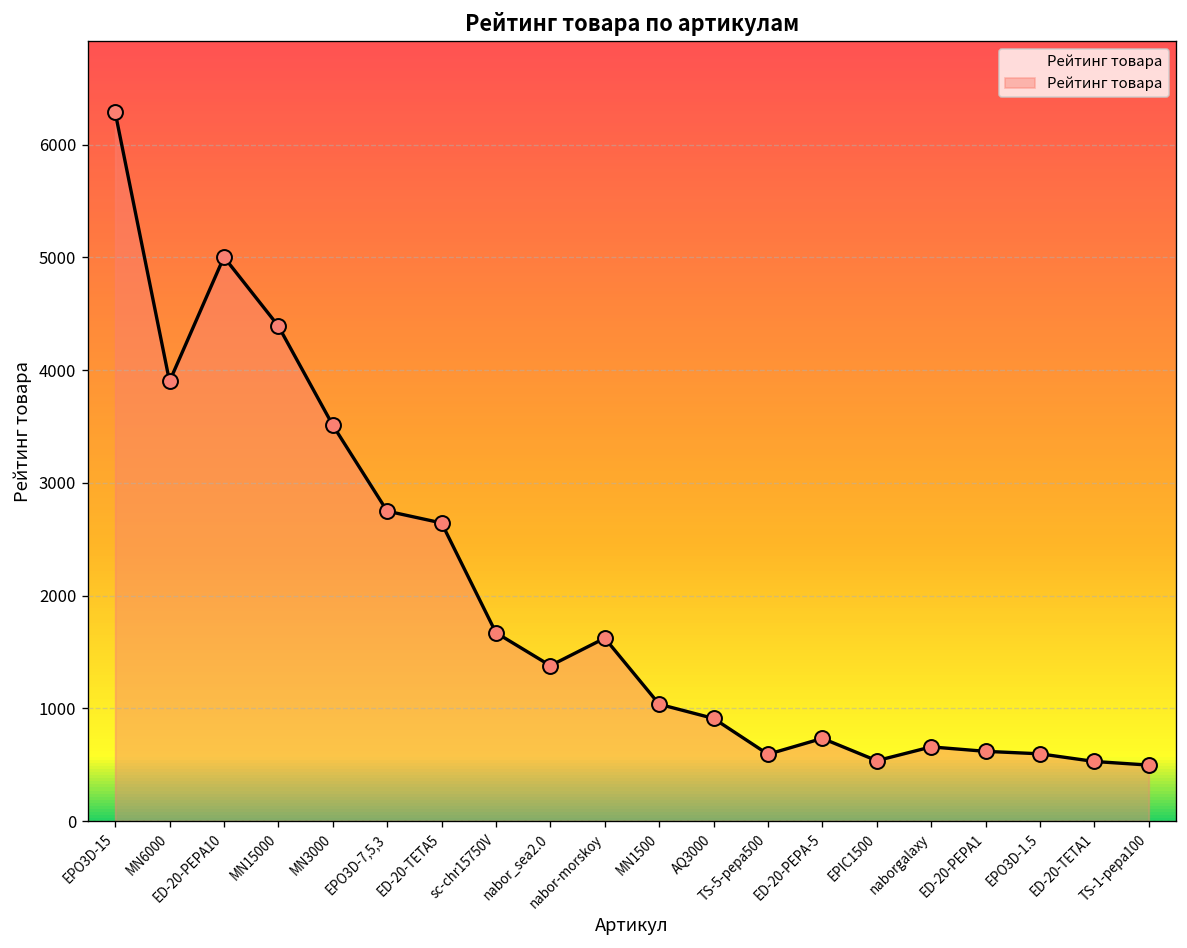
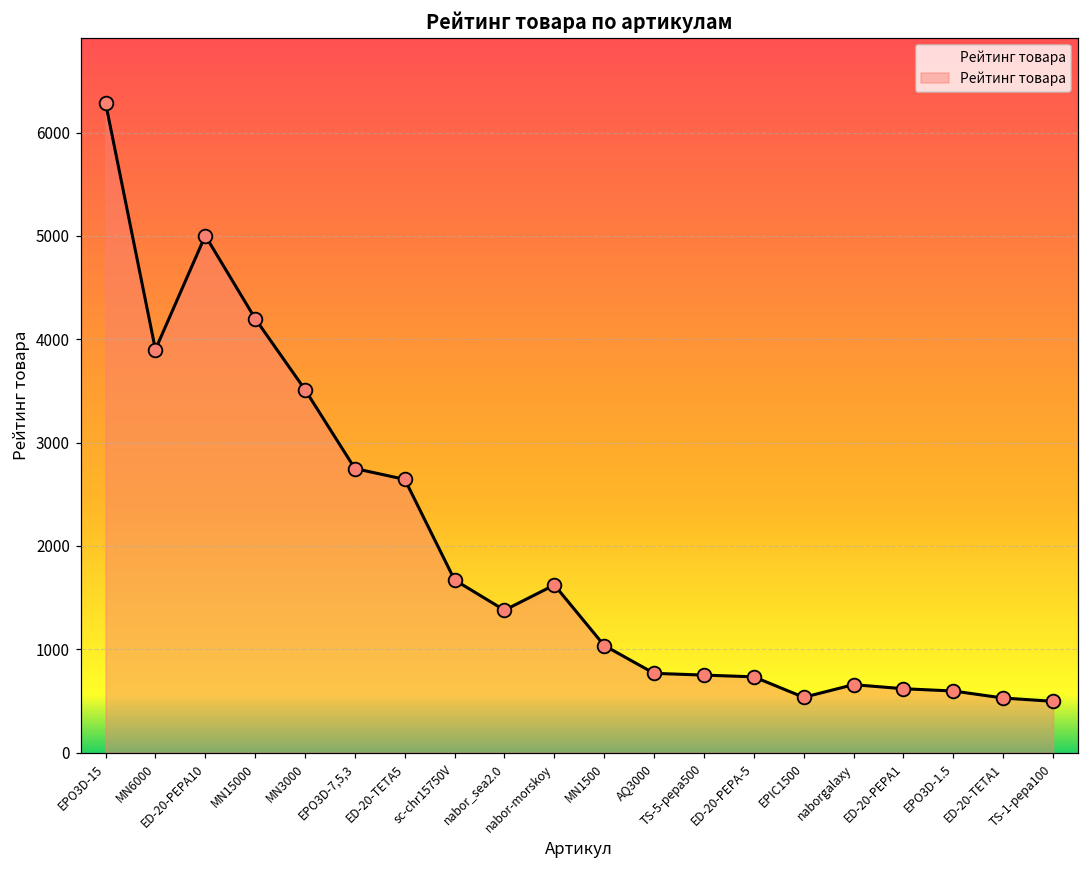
MN15000: 4400 -> 4200
AQ3000: 900 -> 800
TS-5-pepa500: 600 -> 700
